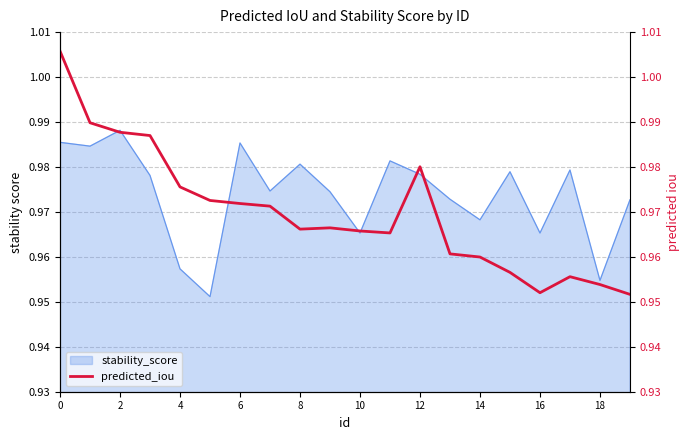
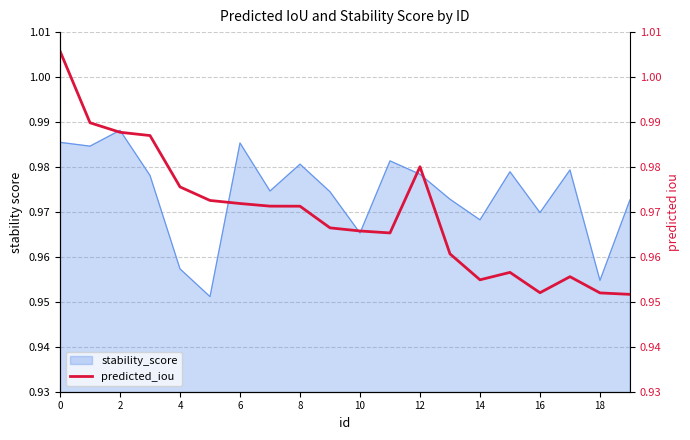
stability_score, 16: 0.965 -> 0.970
predicted_iou, 8: 0.966 -> 0.971
predicted_iou, 14: 0.960 -> 0.955
predicted_iou, 18: 0.954 -> 0.952
